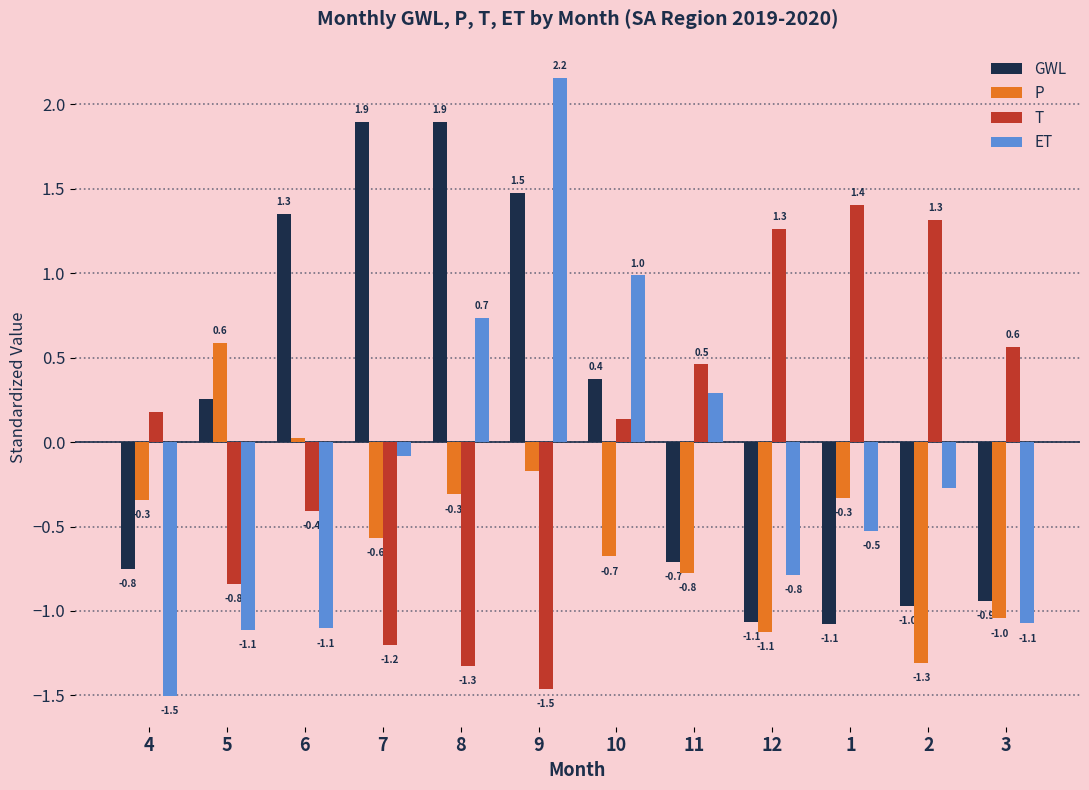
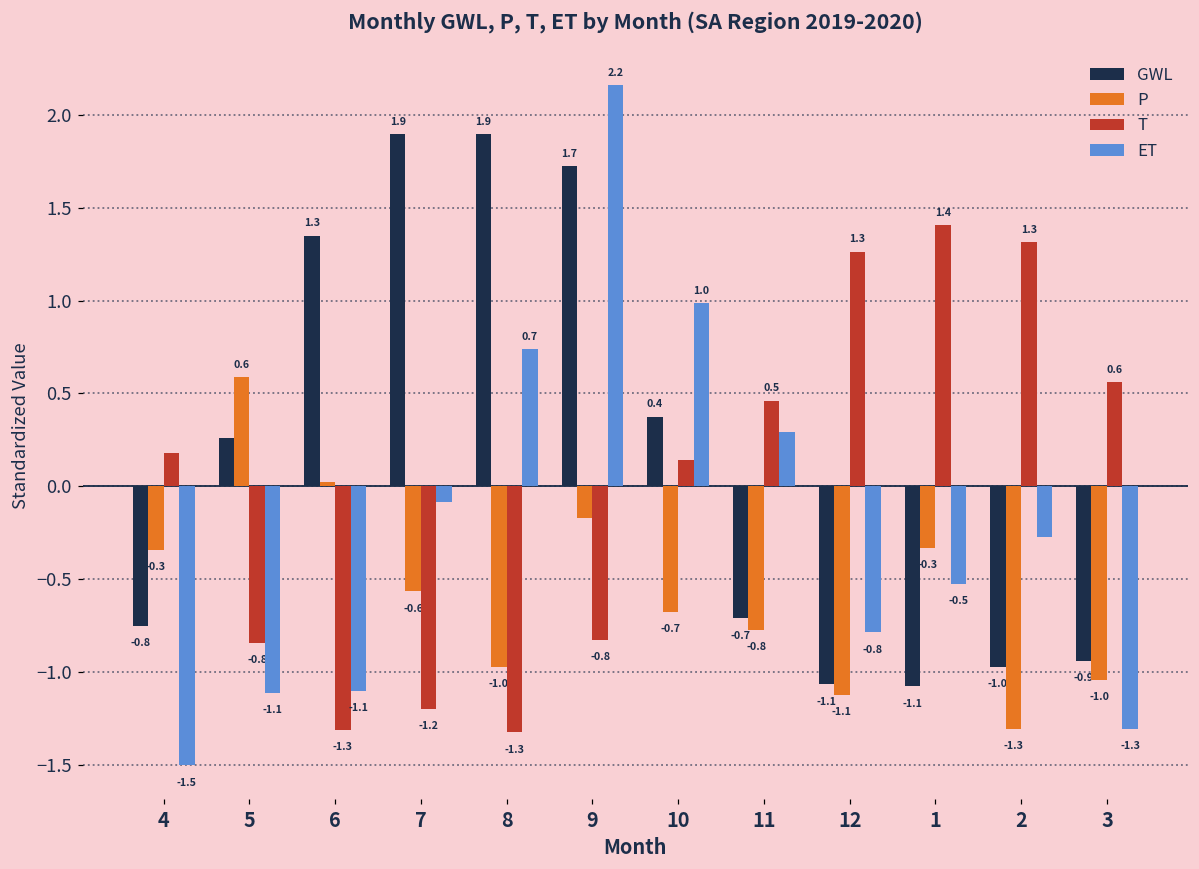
T, 6: -0.4 -> -1.3
P, 8: -0.3 -> -1.0
GWL, 9: 1.5 -> 1.7
T, 9: -1.5 -> -0.8
ET, 3: -1.1 -> -1.3
